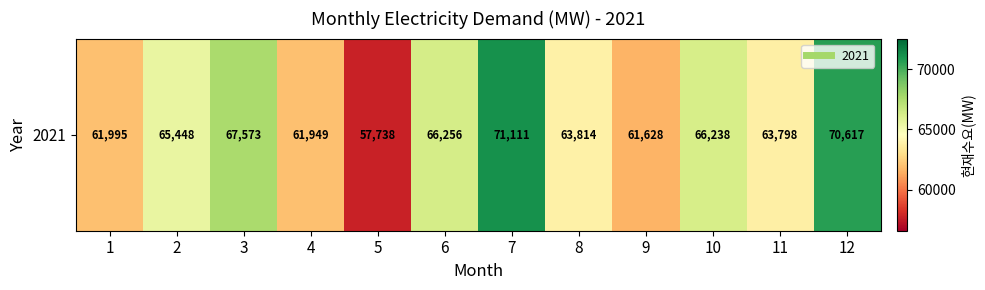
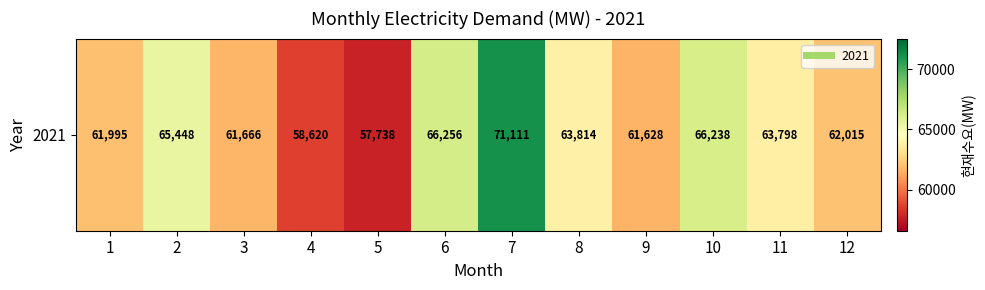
2021, 3: 67,573 -> 61,666
2021, 4: 61,949 -> 58,620
2021, 12: 70,617 -> 62,015
